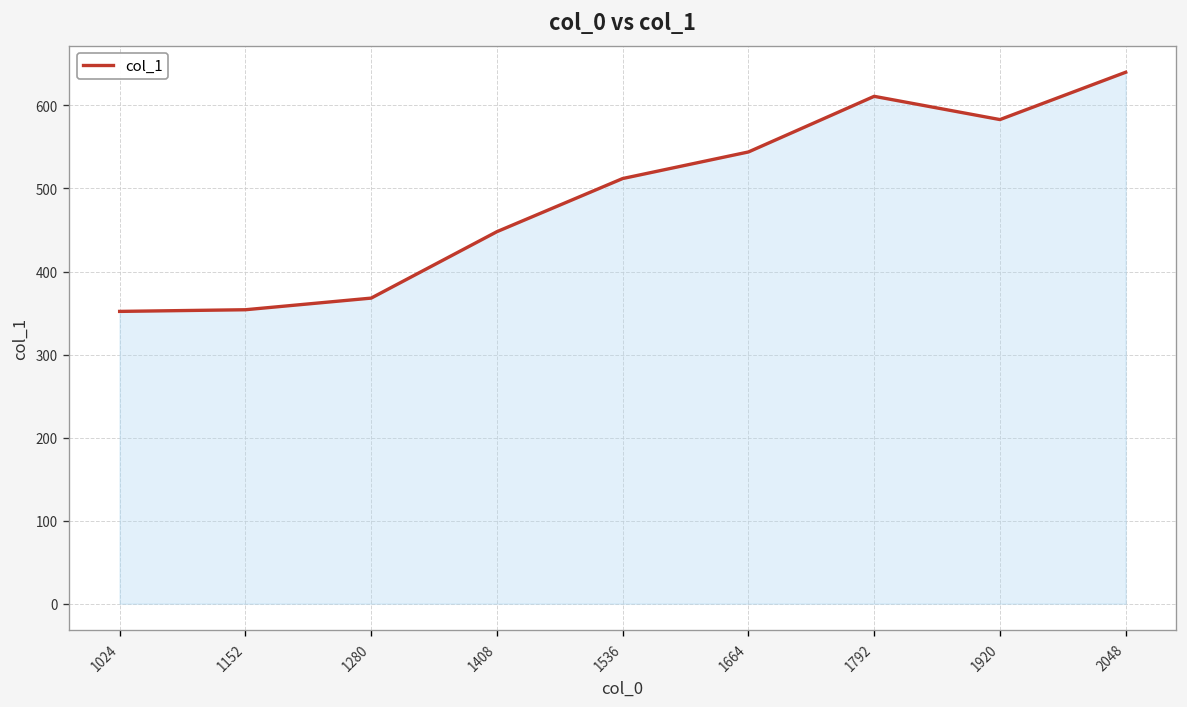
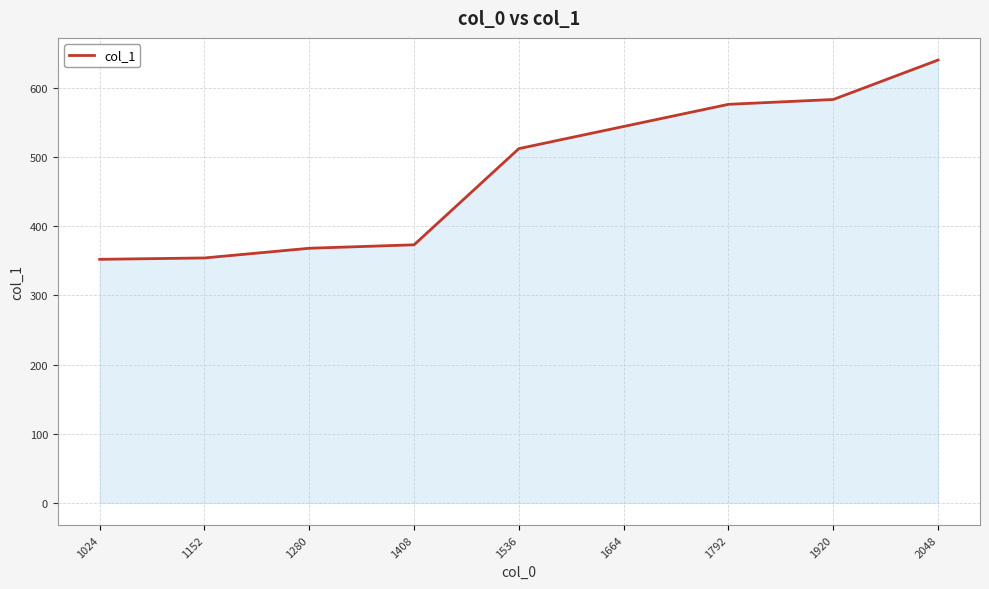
1408: 450 -> 370
1792: 610 -> 580
